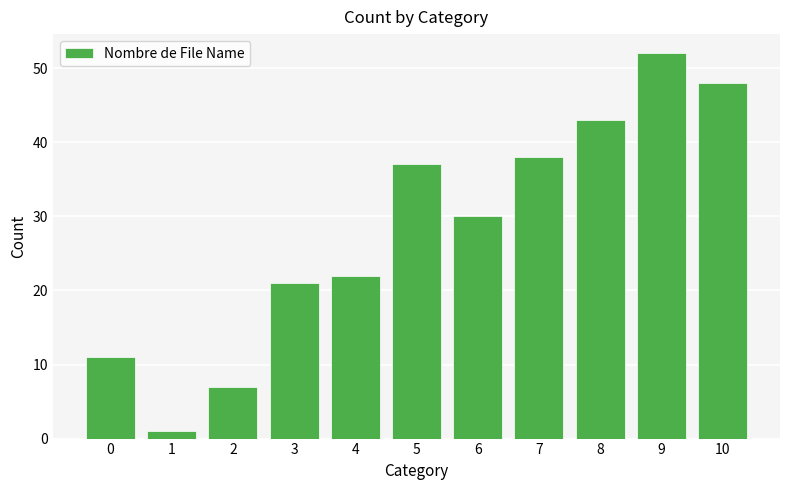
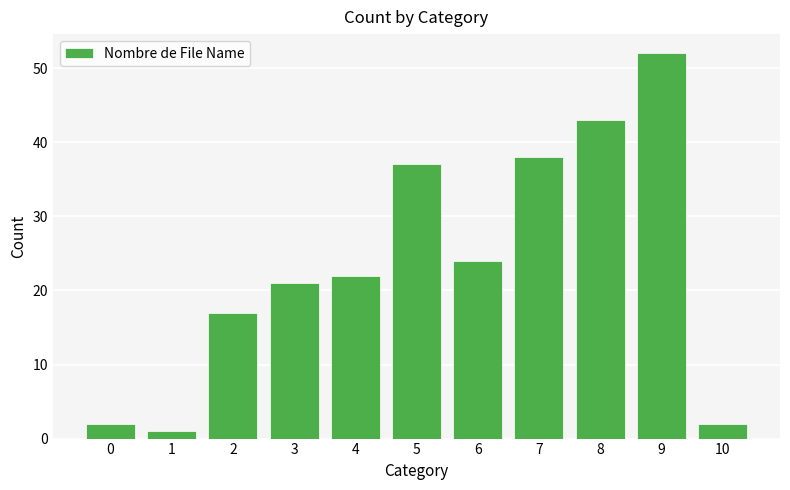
0: 11 -> 2
2: 7 -> 17
6: 30 -> 24
10: 48 -> 2
